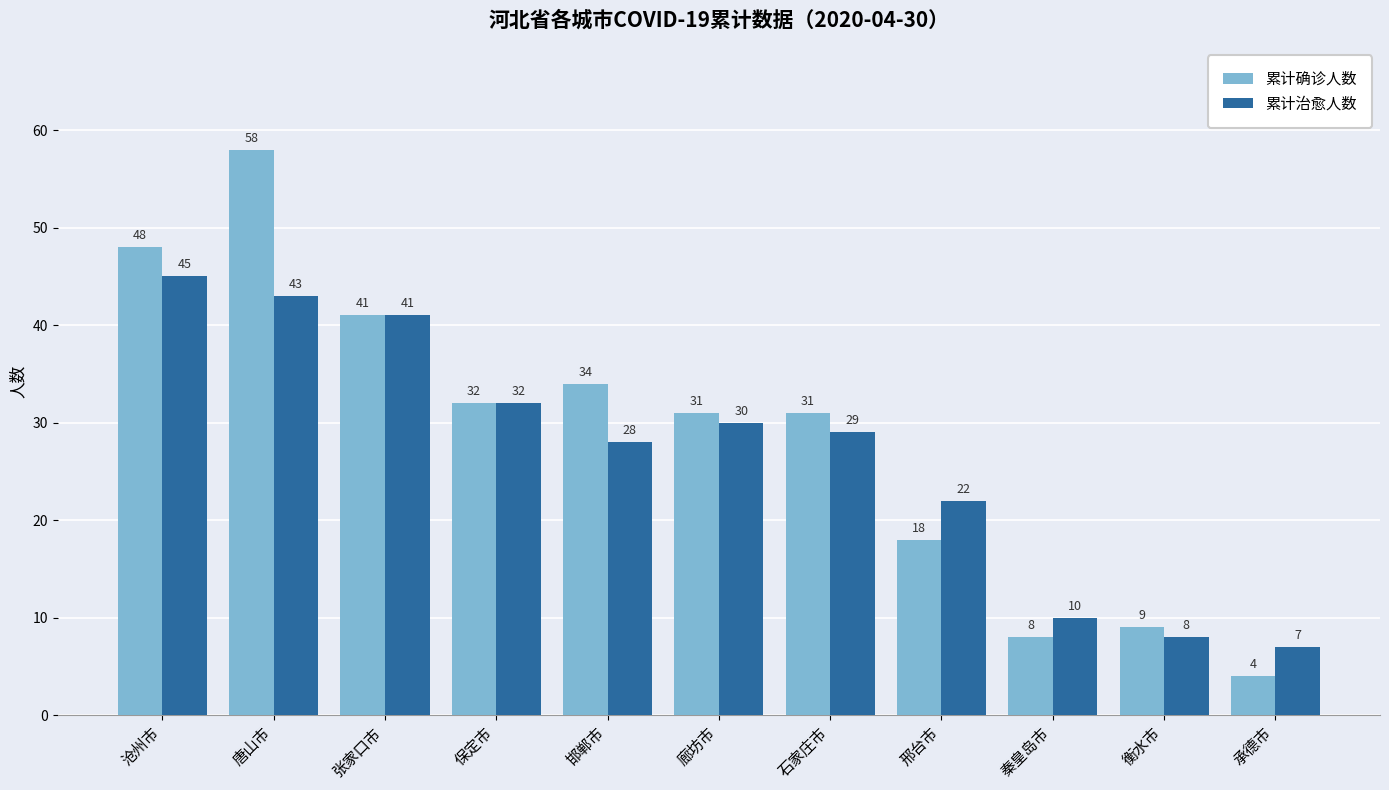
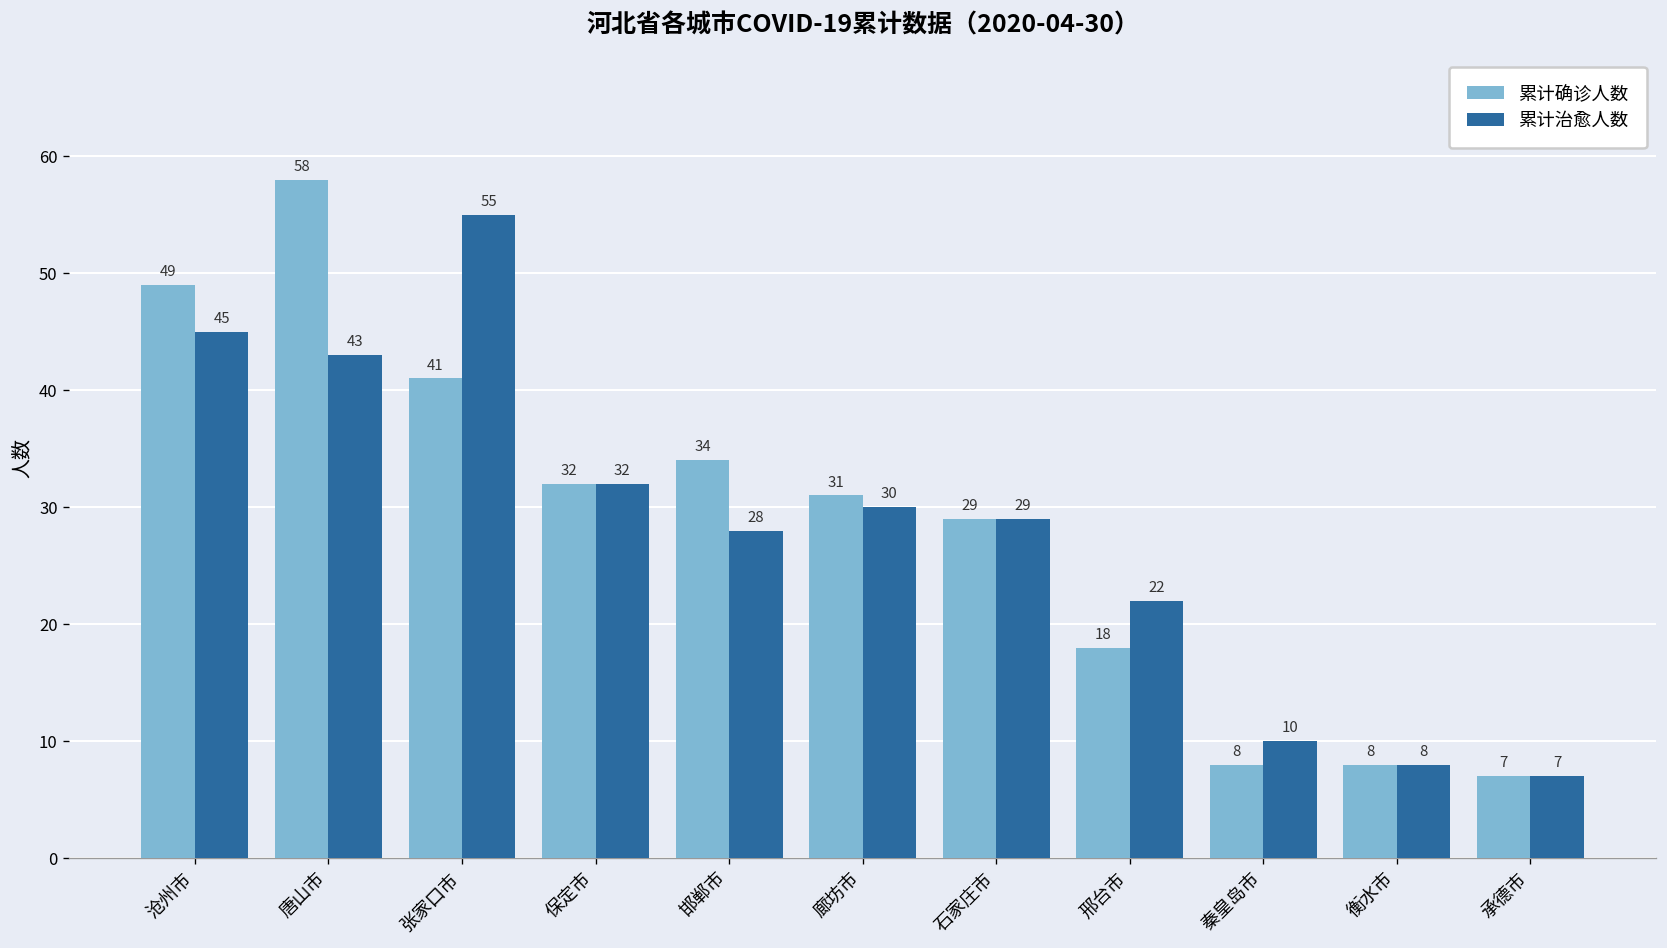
累计确诊人数, 沧州市: 48 -> 49
累计治愈人数, 张家口市: 41 -> 55
累计确诊人数, 石家庄市: 31 -> 29
累计确诊人数, 衡水市: 9 -> 8
累计确诊人数, 承德市: 4 -> 7
